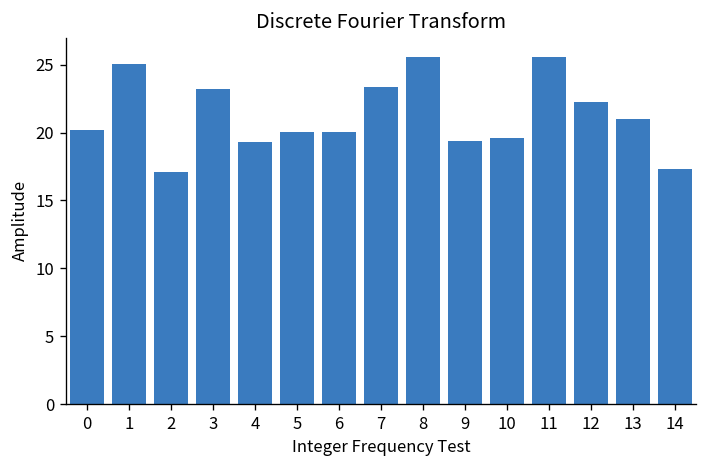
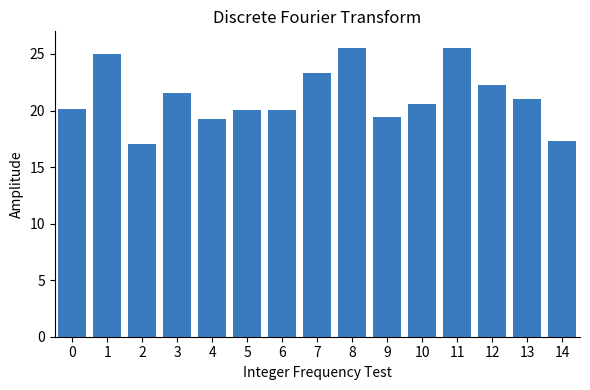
3: 23.2 -> 21.6
10: 19.6 -> 20.6
